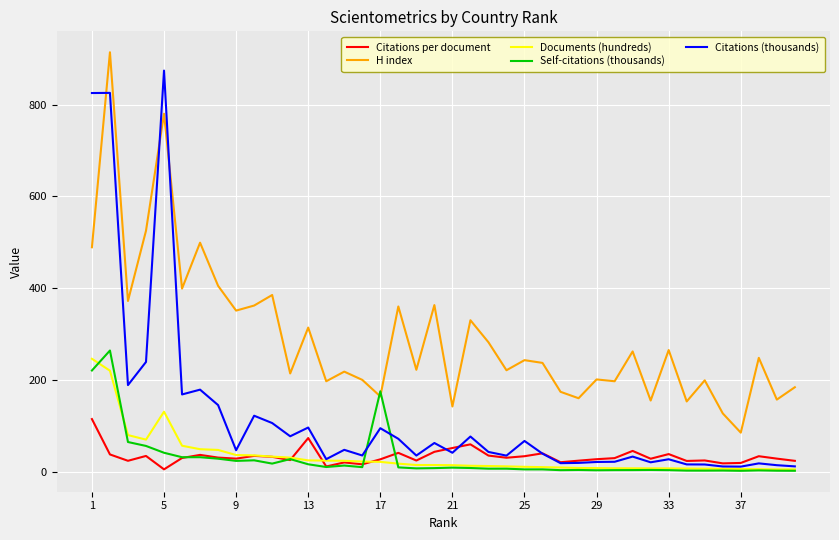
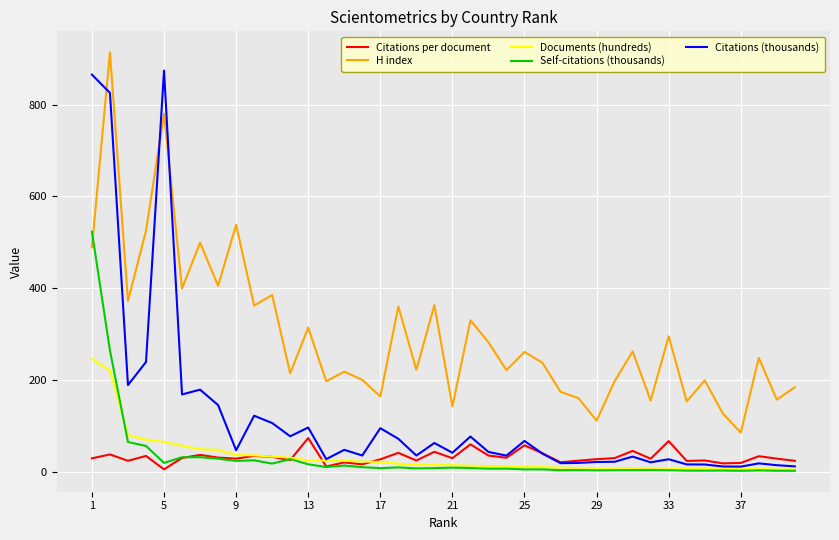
Citations per document, 1: 110 -> 30
Self-citations (thousands), 1: 220 -> 520
Citations (thousands), 1: 830 -> 870
Documents (hundreds), 5: 130 -> 60
Self-citations (thousands), 5: 40 -> 20
H index, 9: 350 -> 540
Self-citations (thousands), 17: 180 -> 10
Citations per document, 21: 50 -> 30
Citations per document, 25: 30 -> 60
H index, 25: 240 -> 260
H index, 29: 200 -> 110
Citations per document, 33: 40 -> 70
H index, 33: 270 -> 300
